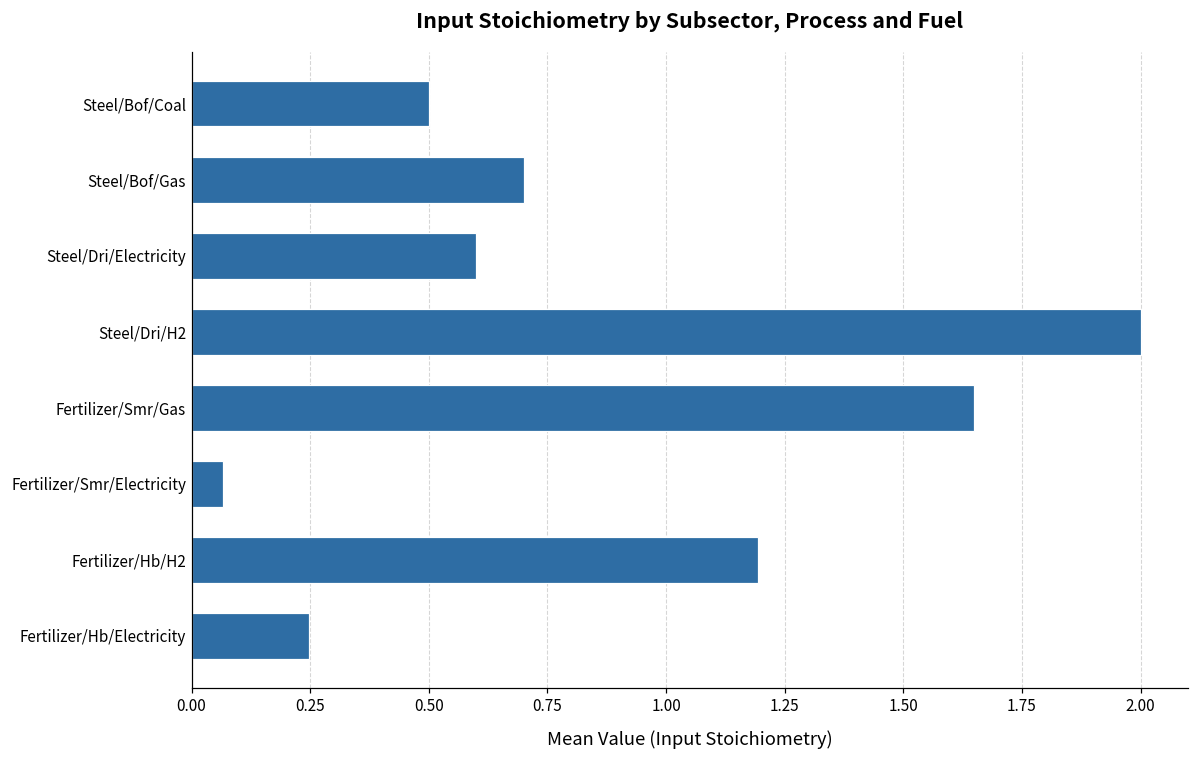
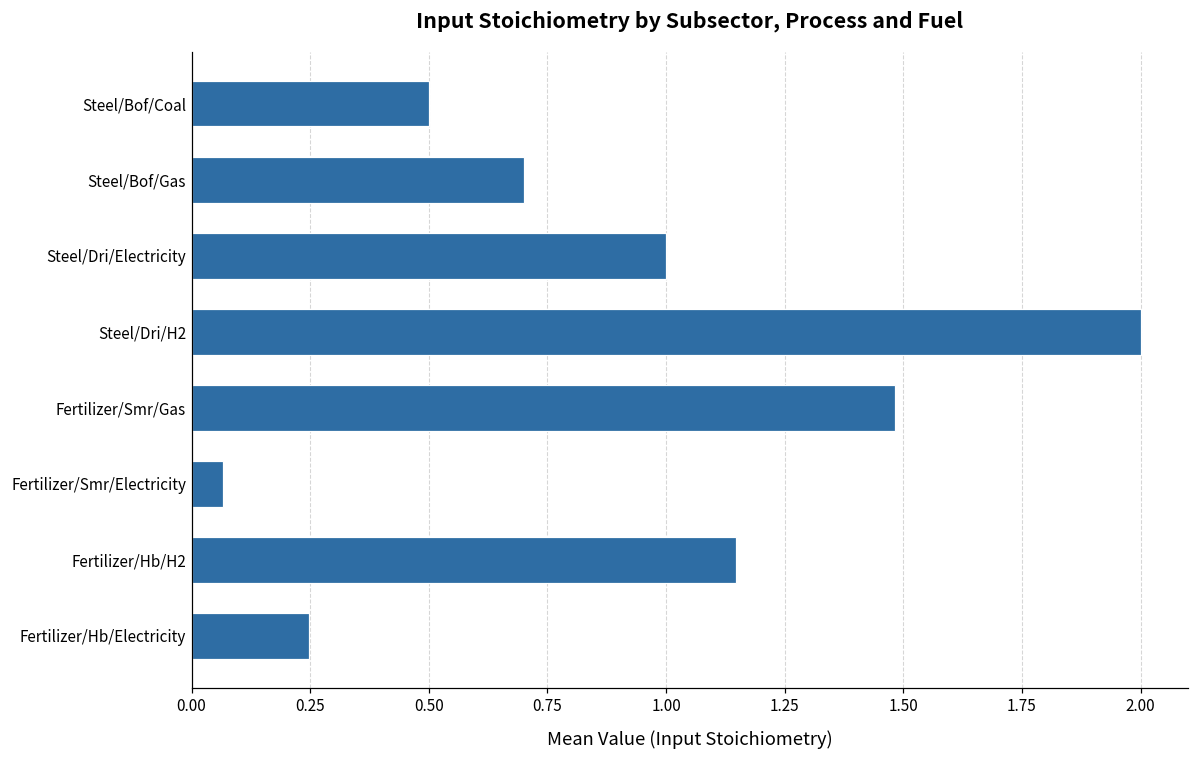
Steel/Dri/Electricity: 0.6 -> 1.0
Fertilizer/Smr/Gas: 1.65 -> 1.48
Fertilizer/Hb/H2: 1.19 -> 1.15
